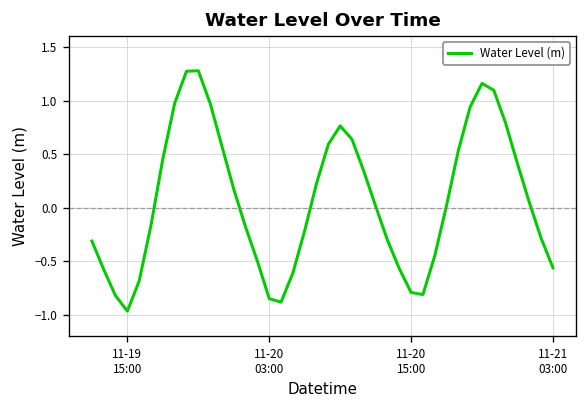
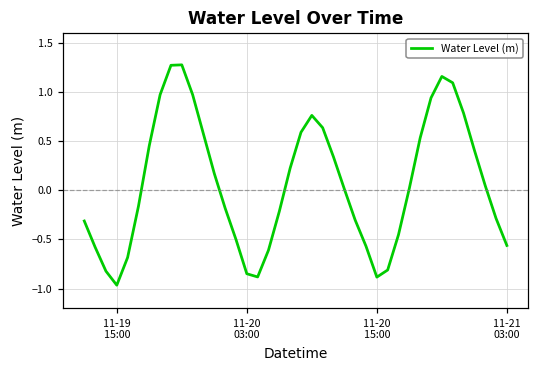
11-20 15:00: -0.8 -> -0.9
